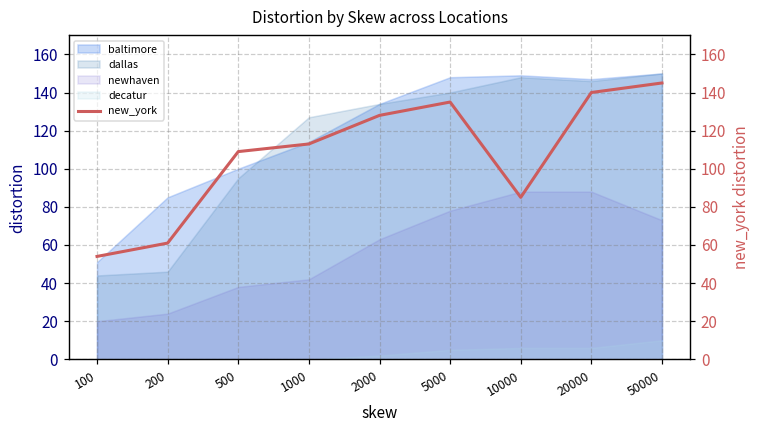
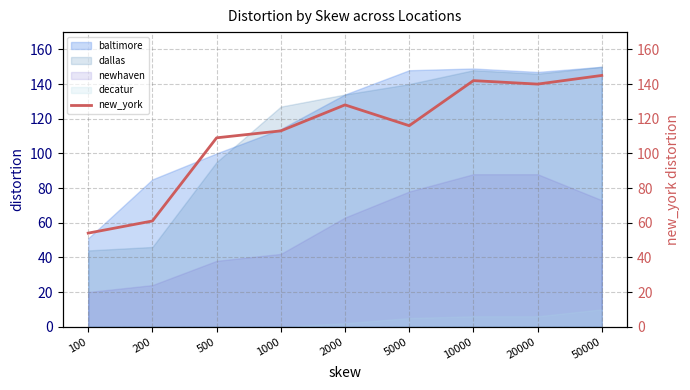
new_york, 5000: 135 -> 116
new_york, 10000: 85 -> 142
